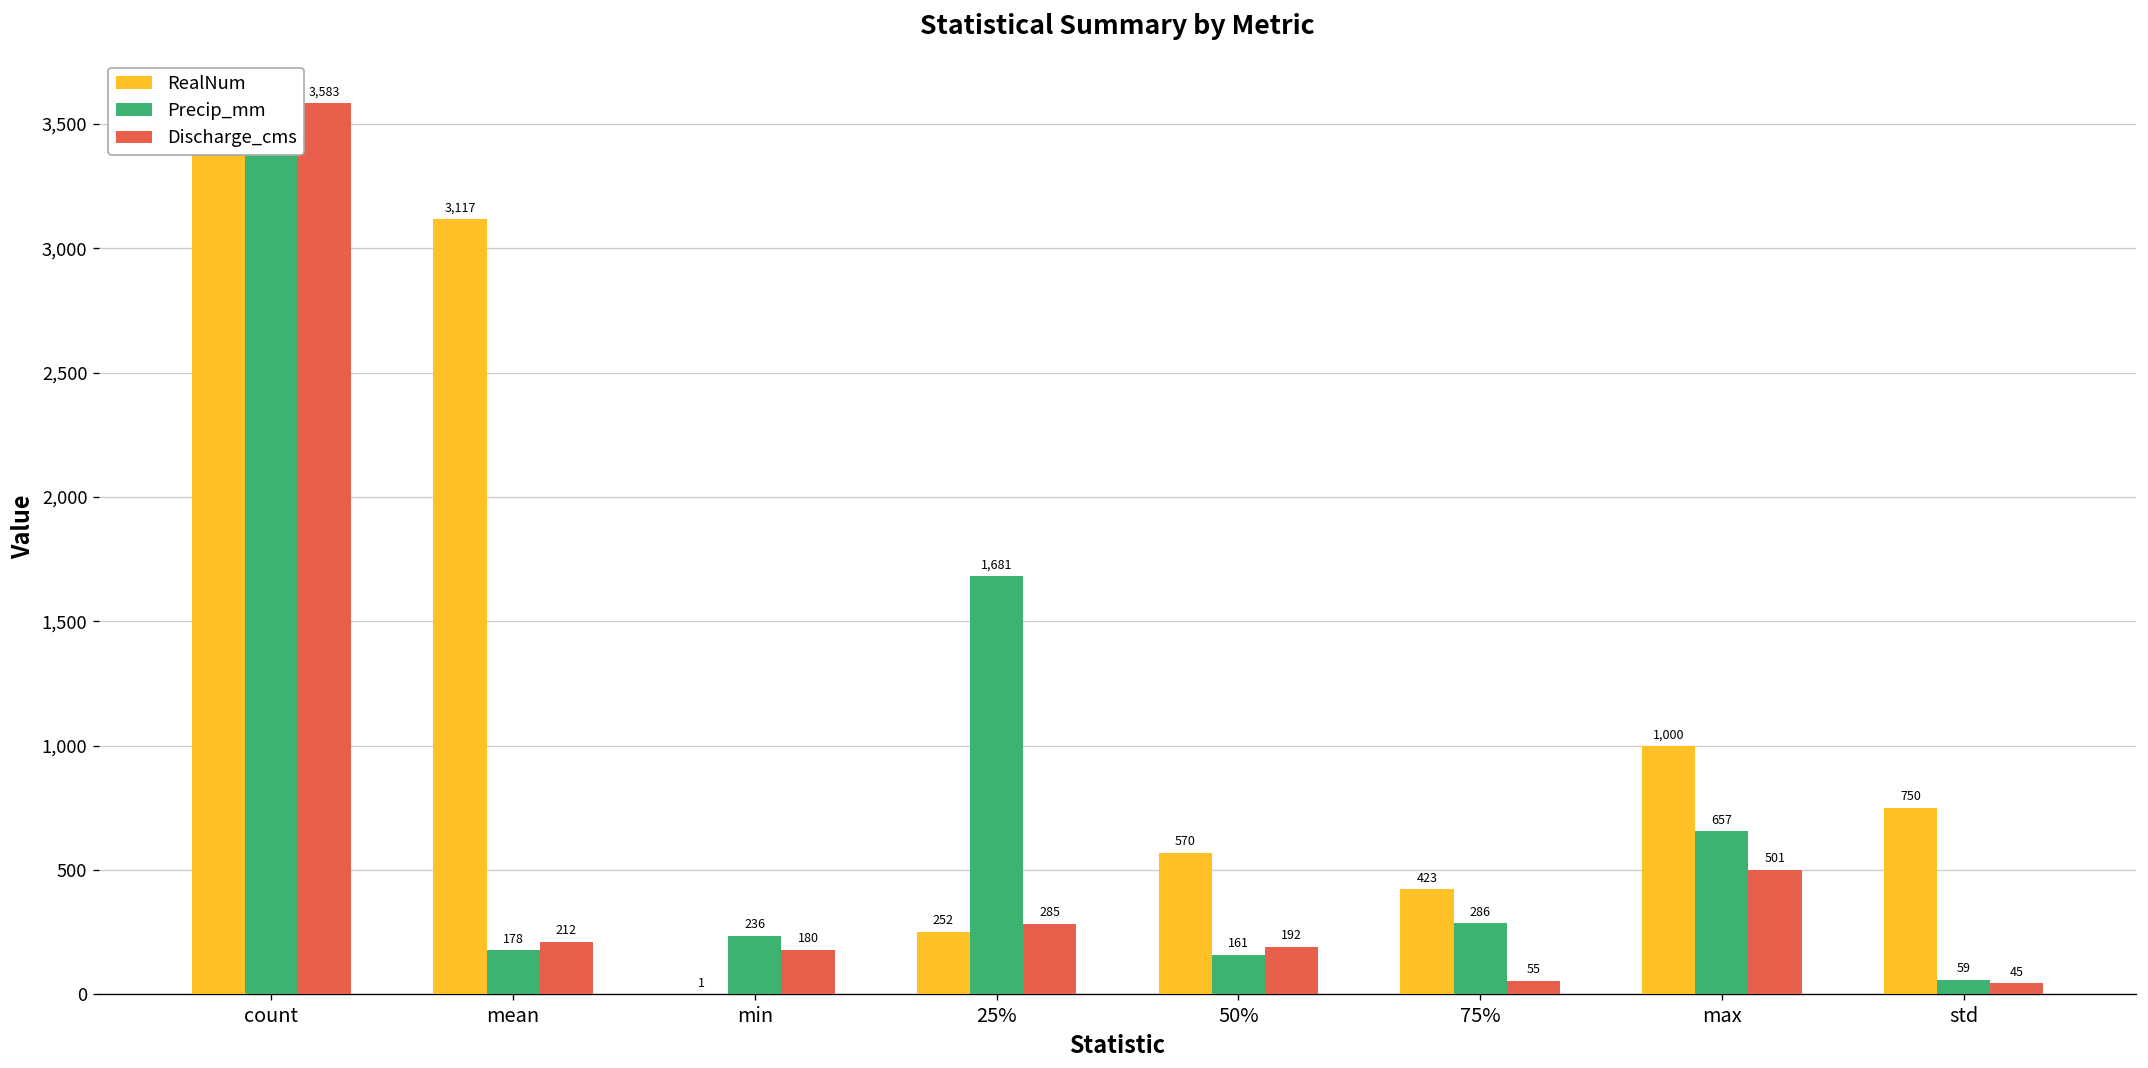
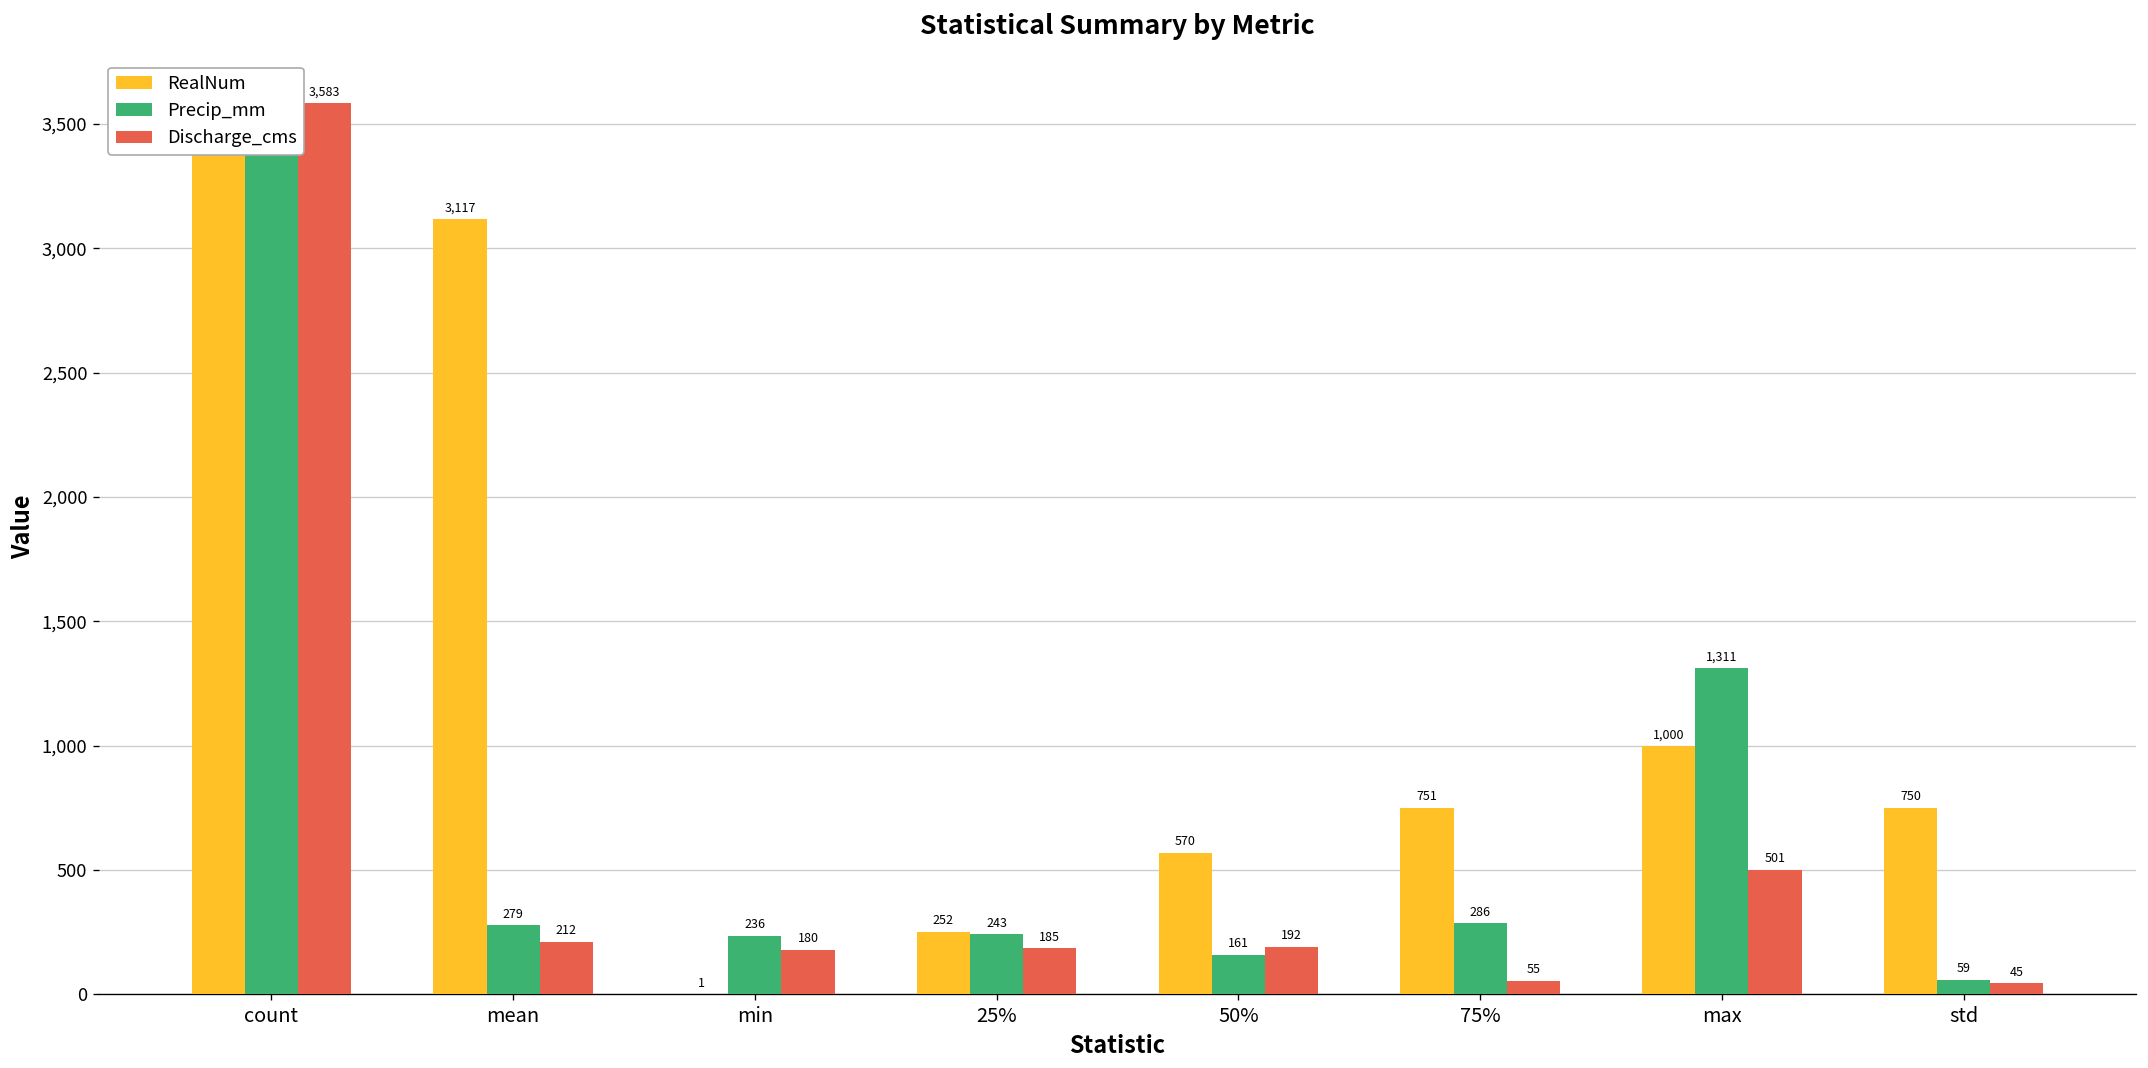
Precip_mm, mean: 178 -> 279
Precip_mm, 25%: 1,681 -> 243
Discharge_cms, 25%: 285 -> 185
RealNum, 75%: 423 -> 751
Precip_mm, max: 657 -> 1,311
